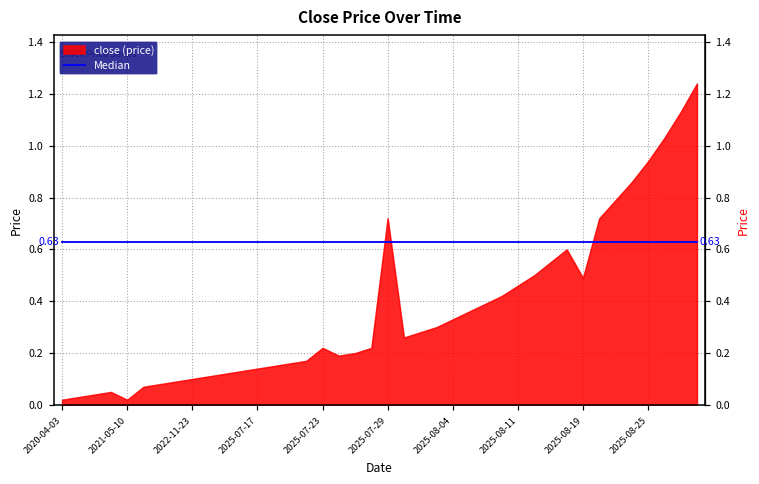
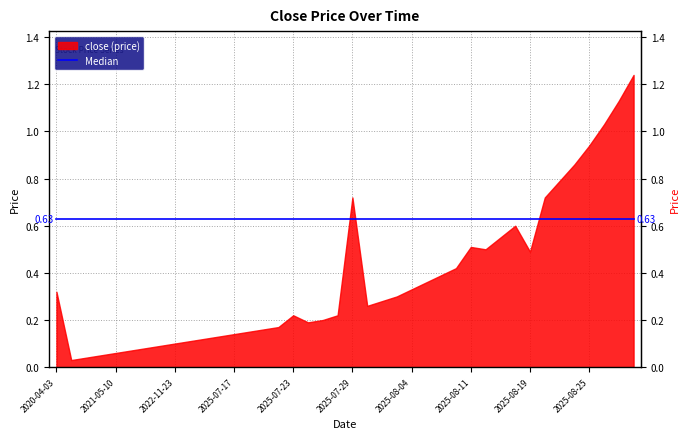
close (price), 2020-04-03: 0.02 -> 0.32
close (price), 2021-05-10: 0.02 -> 0.06
close (price), 2025-08-11: 0.46 -> 0.51
